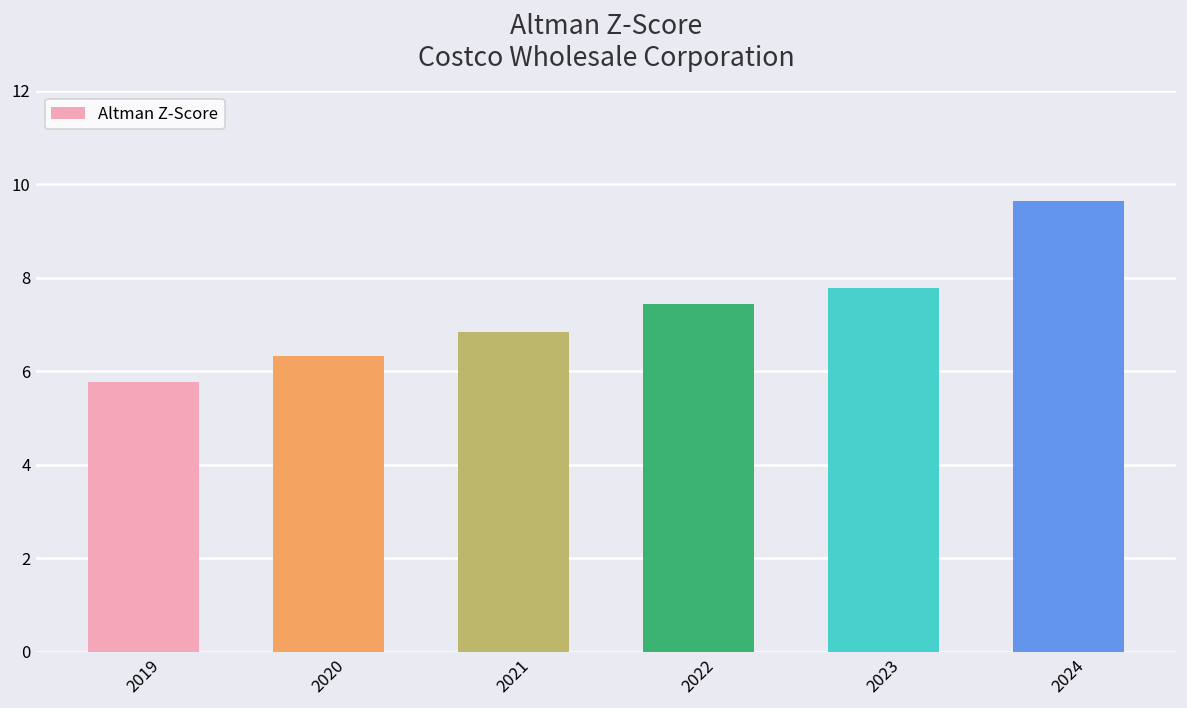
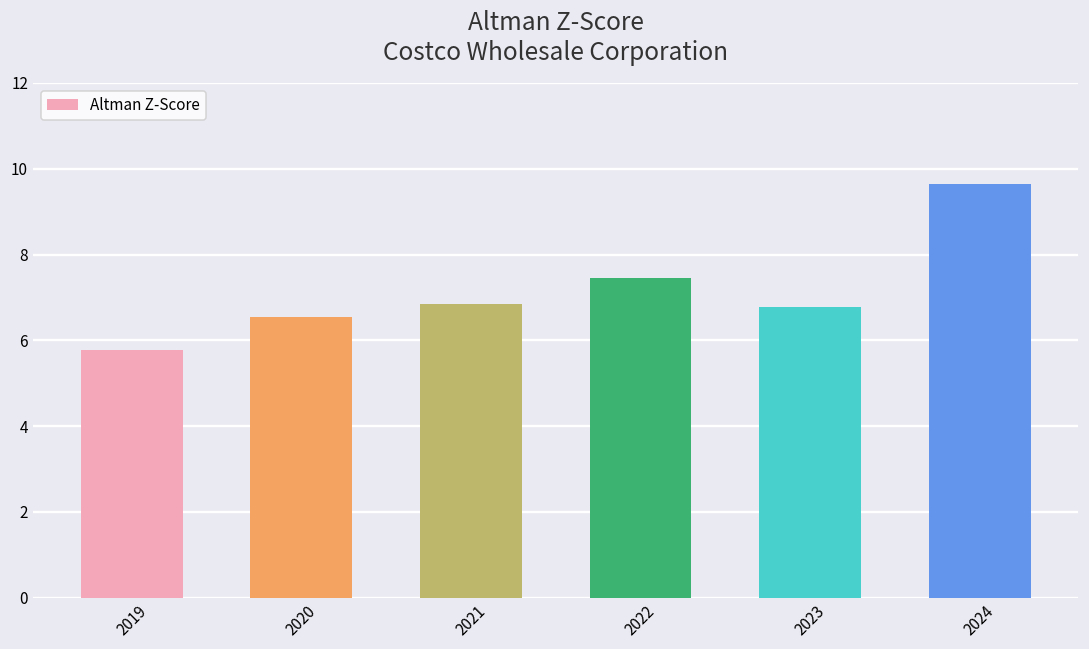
2020: 6.3 -> 6.5
2023: 7.8 -> 6.8
